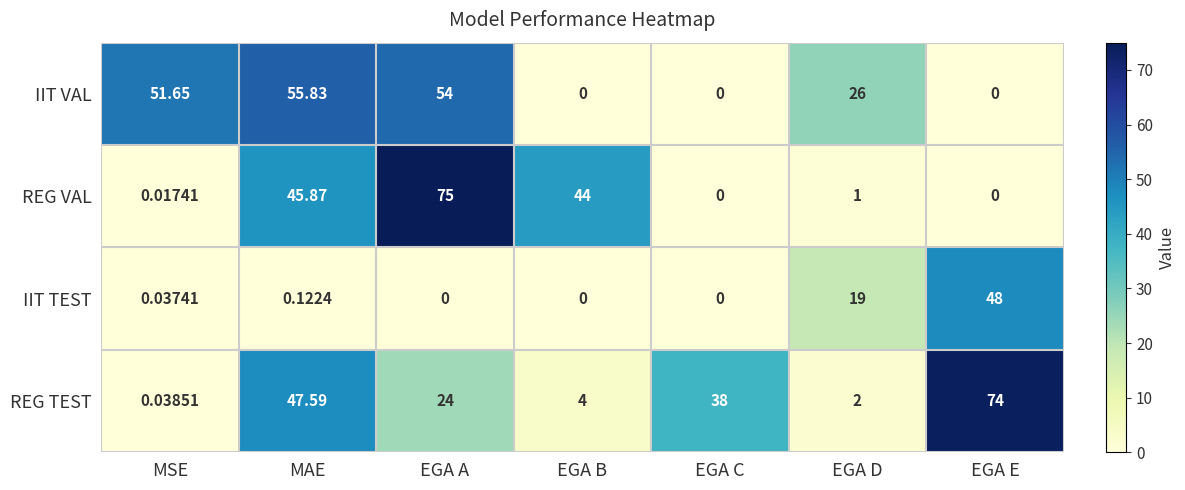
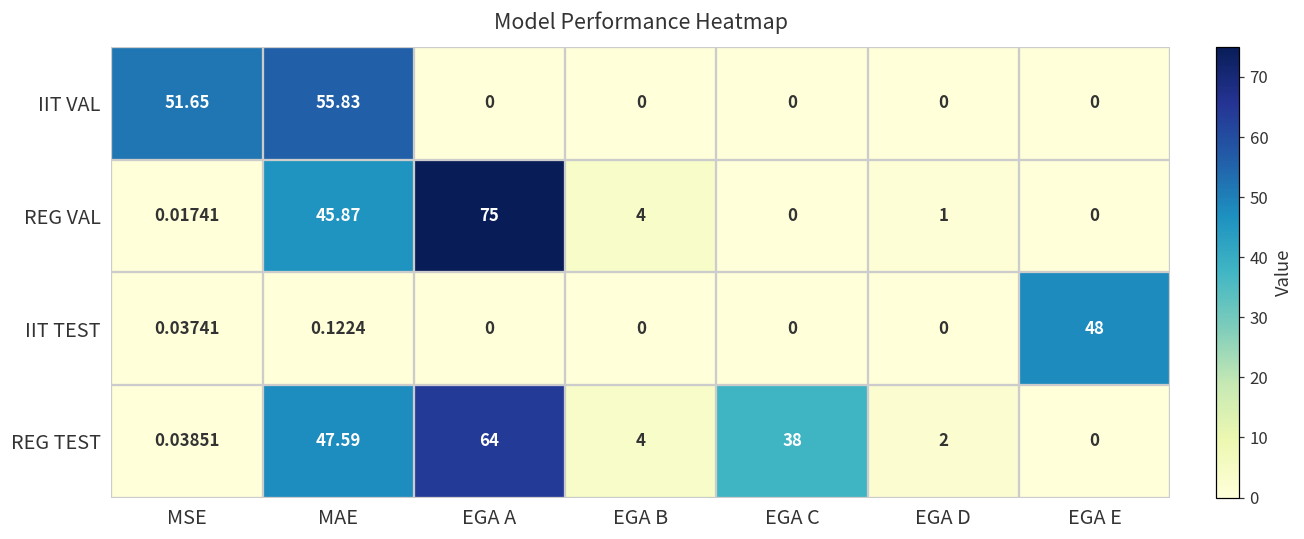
IIT VAL, EGA A: 54 -> 0
IIT VAL, EGA D: 26 -> 0
REG VAL, EGA B: 44 -> 4
IIT TEST, EGA D: 19 -> 0
REG TEST, EGA A: 24 -> 64
REG TEST, EGA E: 74 -> 0
